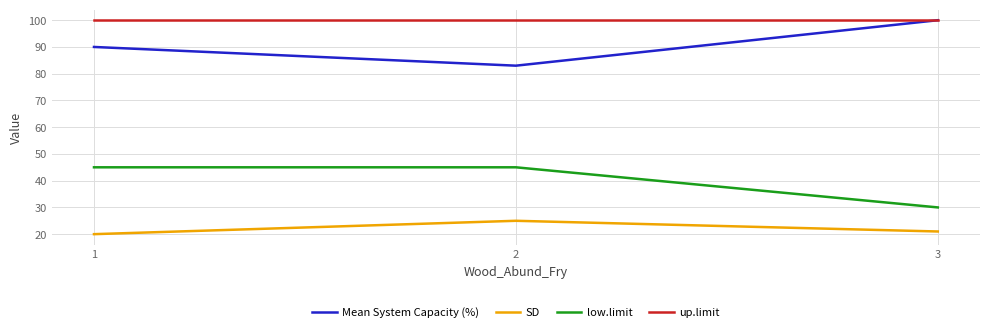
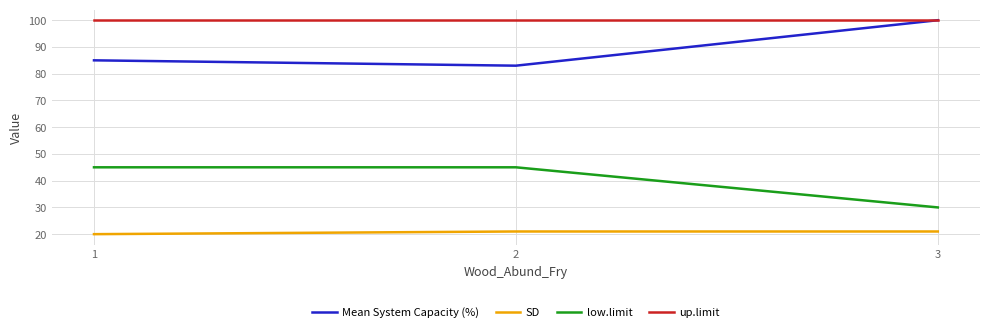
Mean System Capacity (%), 1: 90 -> 85
SD, 2: 25 -> 21
